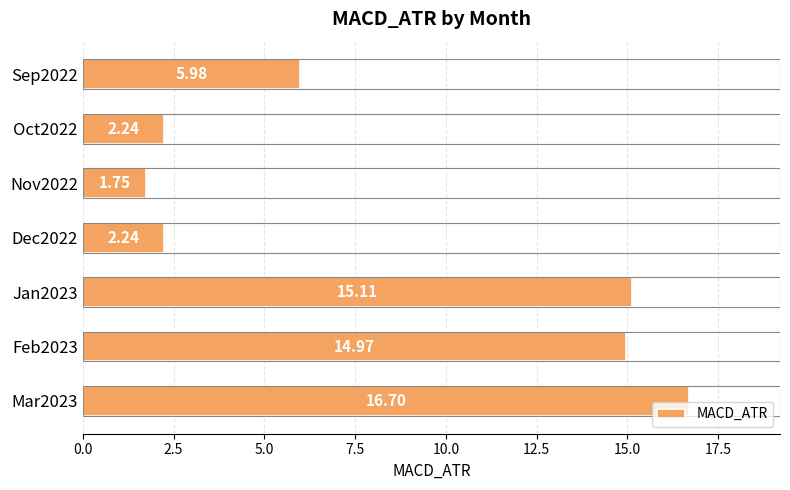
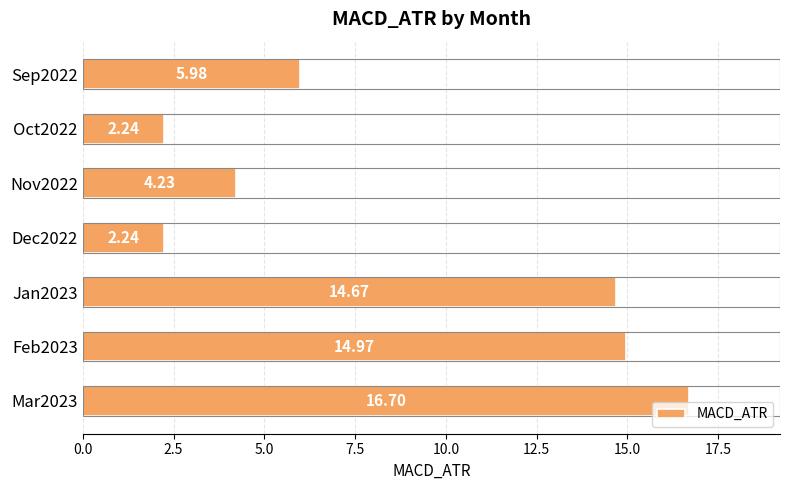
Nov2022: 1.75 -> 4.23
Jan2023: 15.11 -> 14.67
